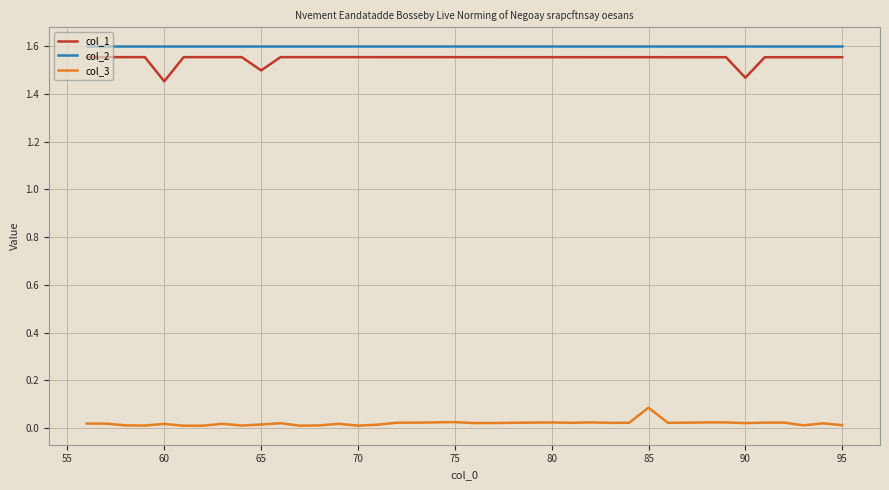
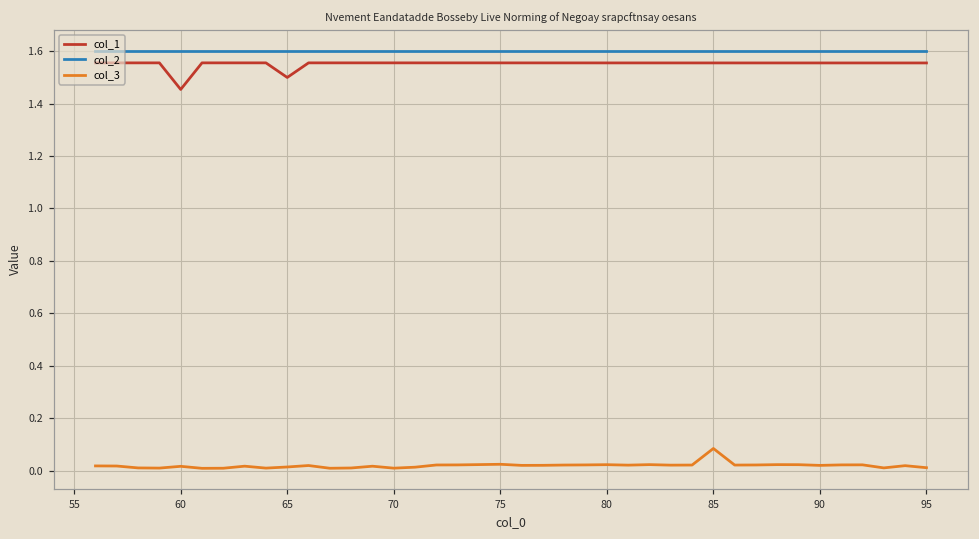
col_1, 90: 1.47 -> 1.55
